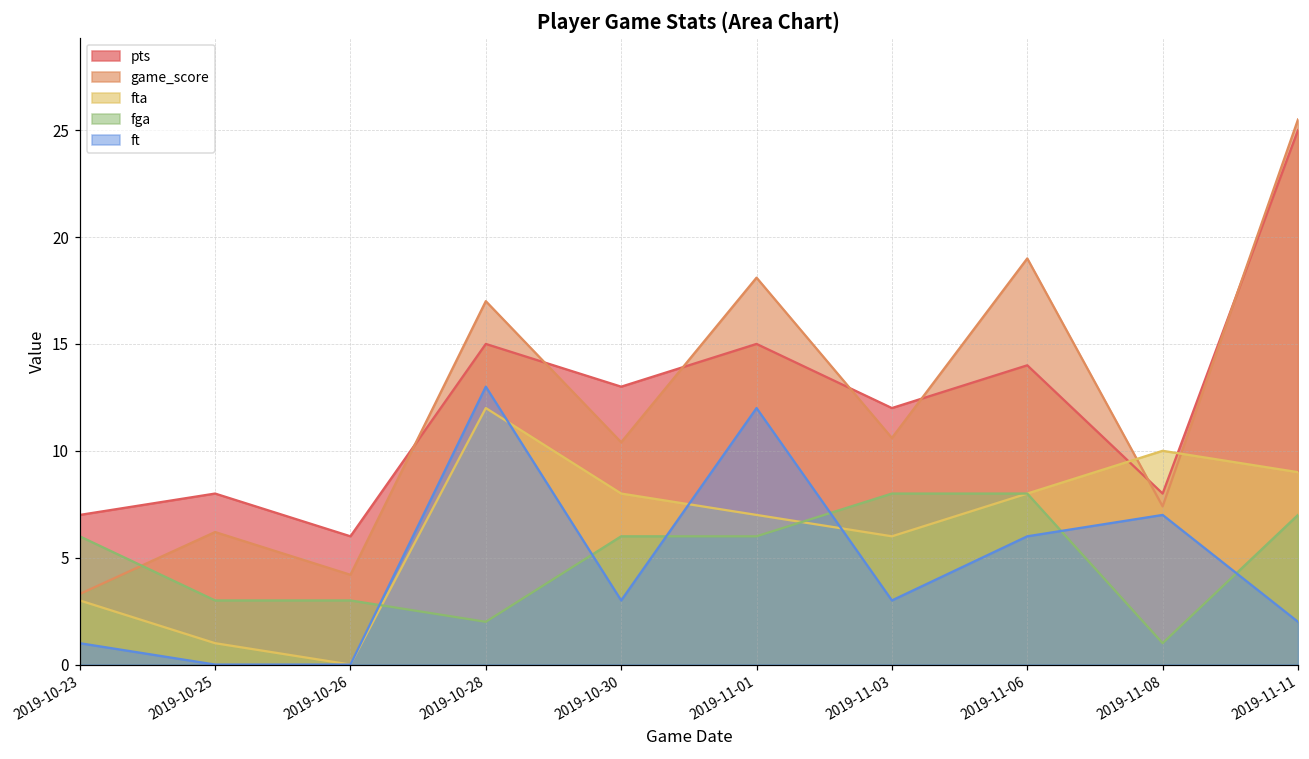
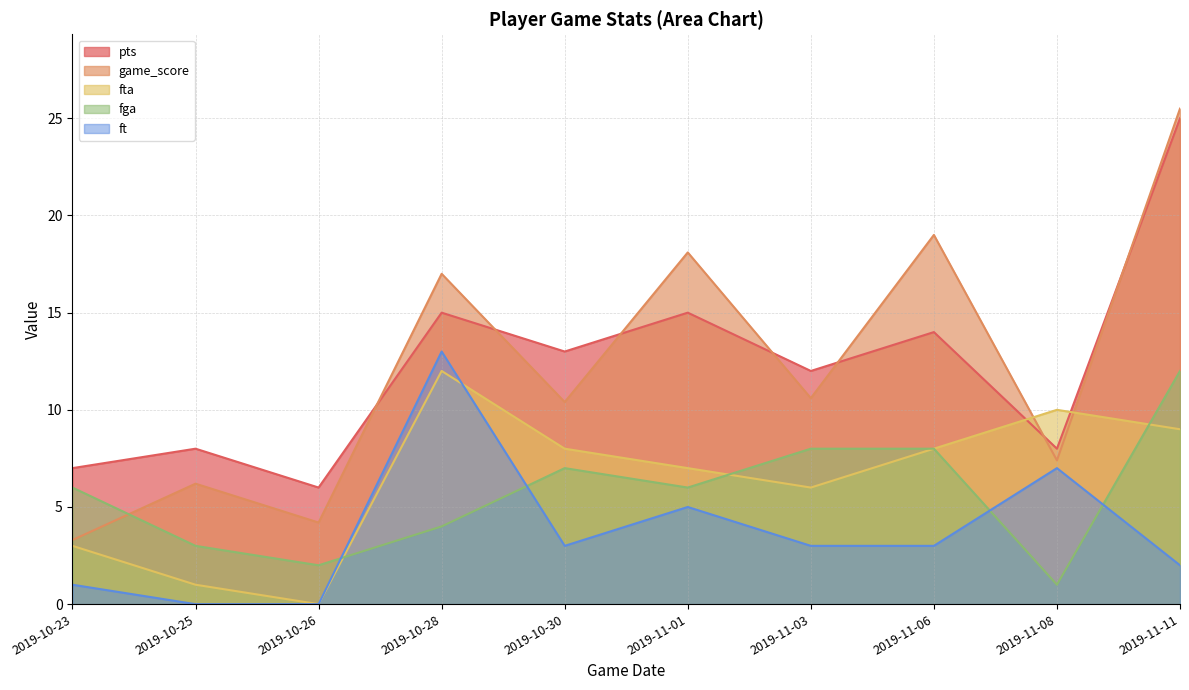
fga, 2019-10-26: 3 -> 2
fga, 2019-10-28: 2 -> 4
fga, 2019-10-30: 6 -> 7
ft, 2019-11-01: 12 -> 5
ft, 2019-11-06: 6 -> 3
fga, 2019-11-11: 7 -> 12
